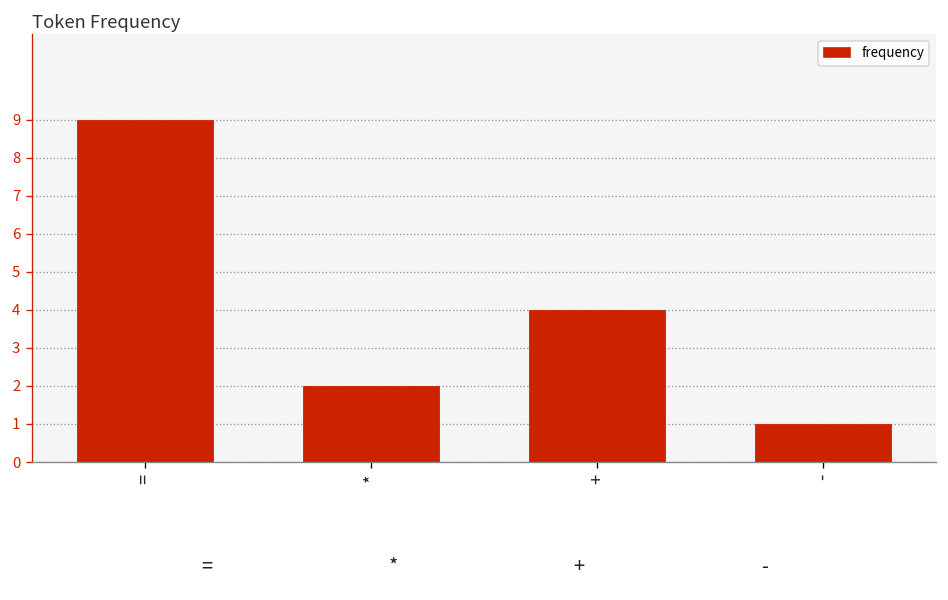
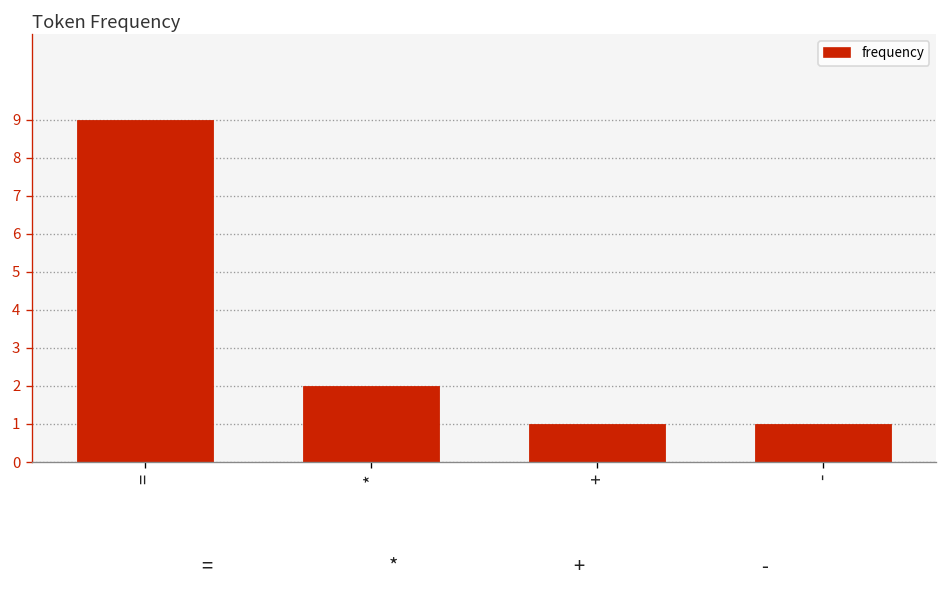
+: 4 -> 1
